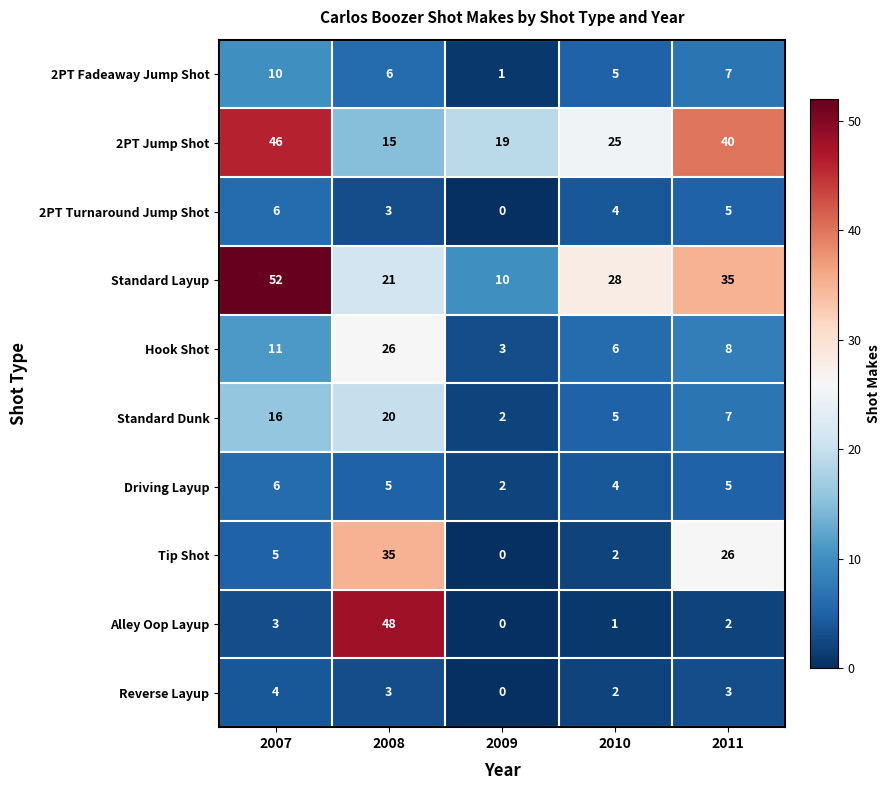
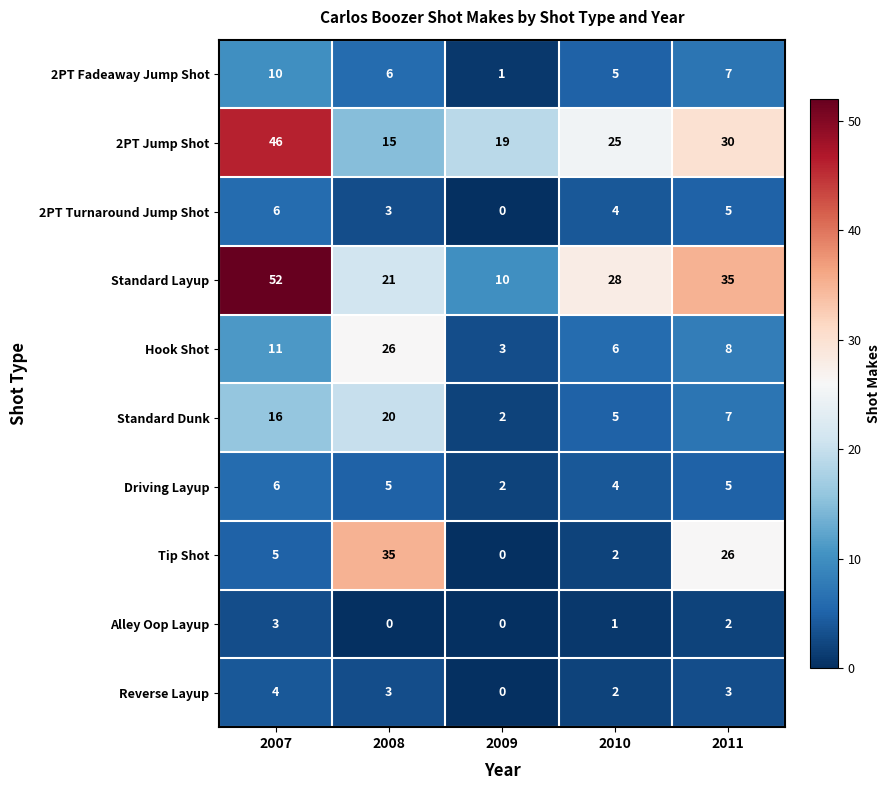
2PT Jump Shot, 2011: 40 -> 30
Alley Oop Layup, 2008: 48 -> 0
